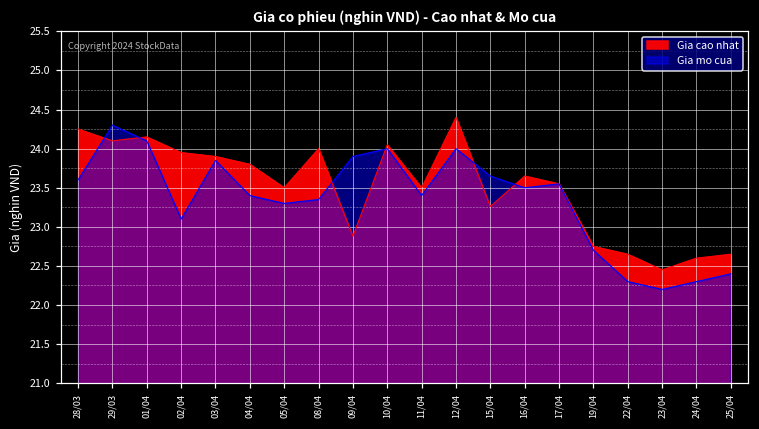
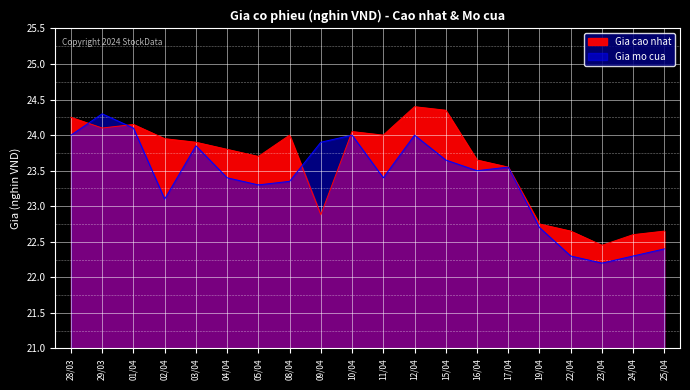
Gia mo cua, 28/03: 23.6 -> 24.0
Gia cao nhat, 05/04: 23.5 -> 23.7
Gia cao nhat, 11/04: 23.5 -> 24.0
Gia cao nhat, 15/04: 23.3 -> 24.4
